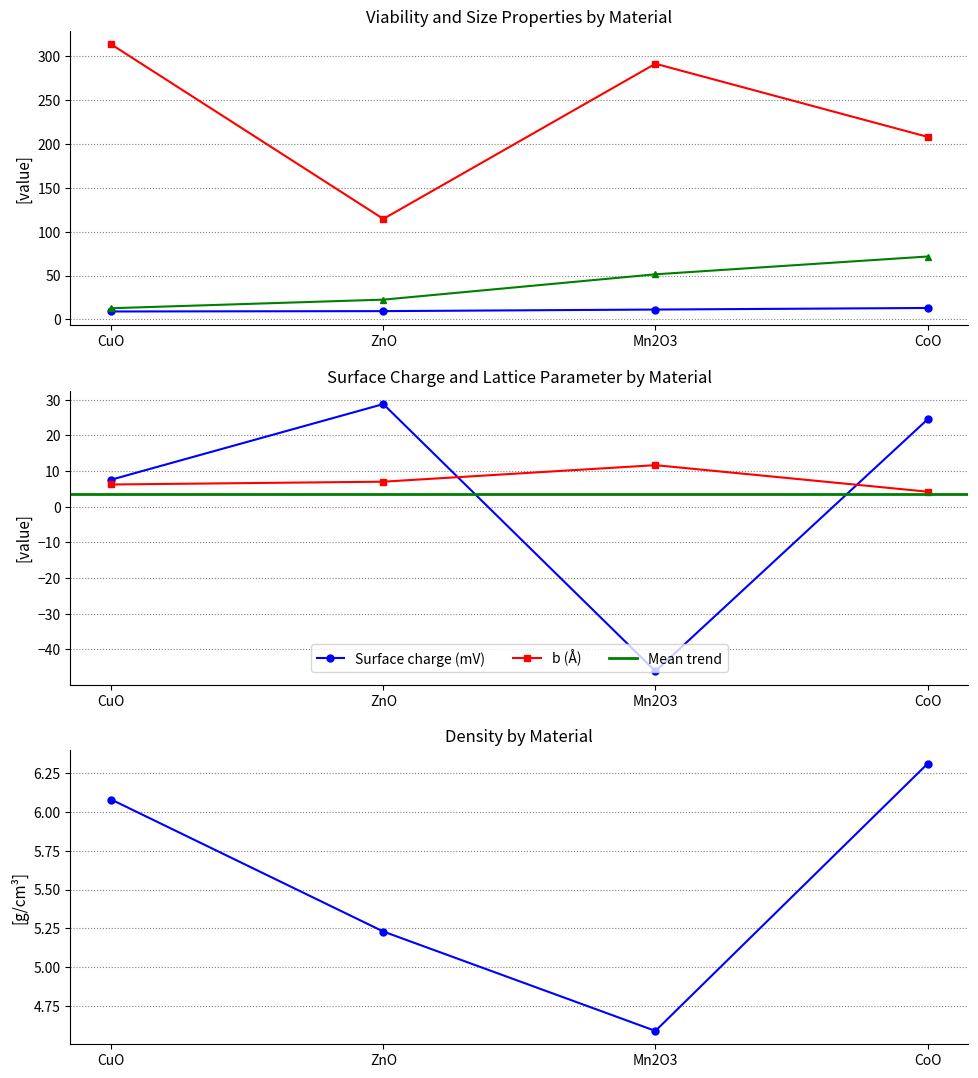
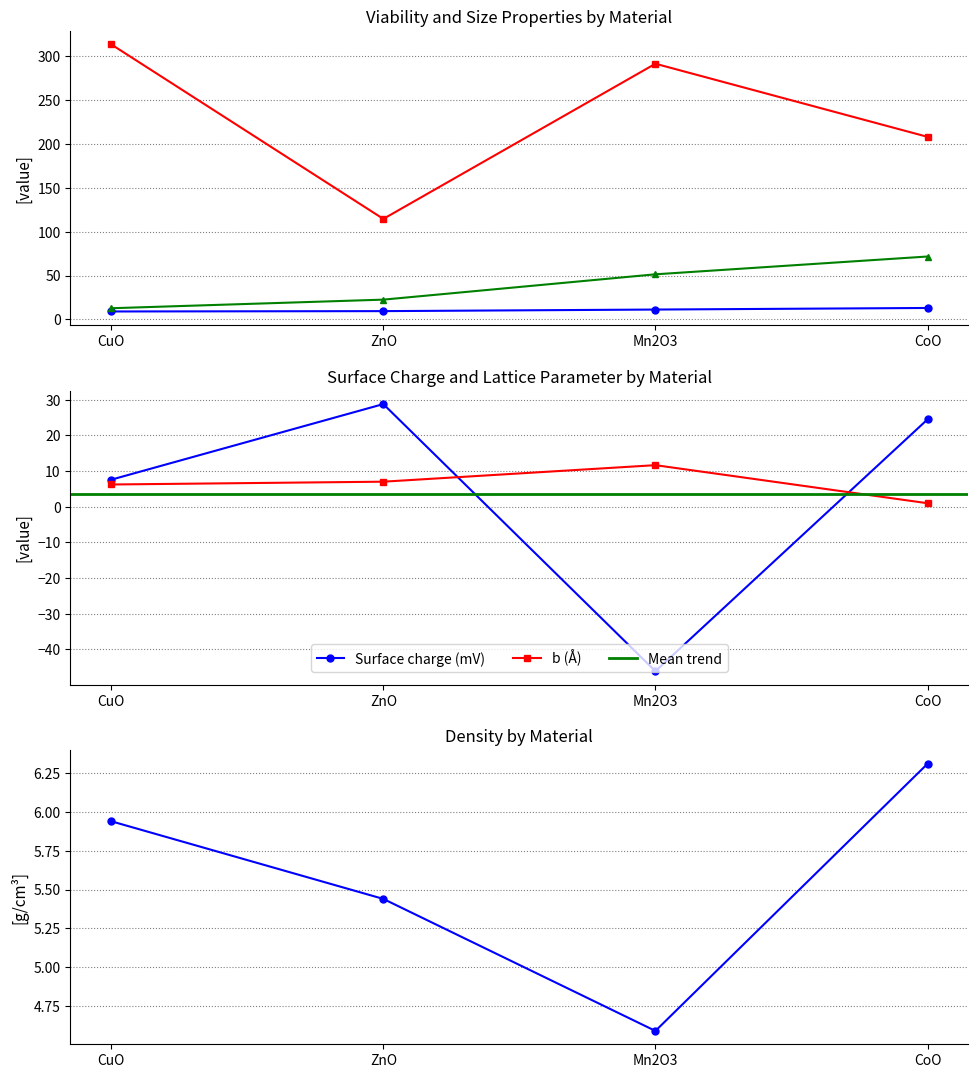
Surface Charge and Lattice Parameter by Material, b (Å), CoO: 4 -> 1
Density by Material, CuO: 6.08 -> 5.94
Density by Material, ZnO: 5.23 -> 5.44
